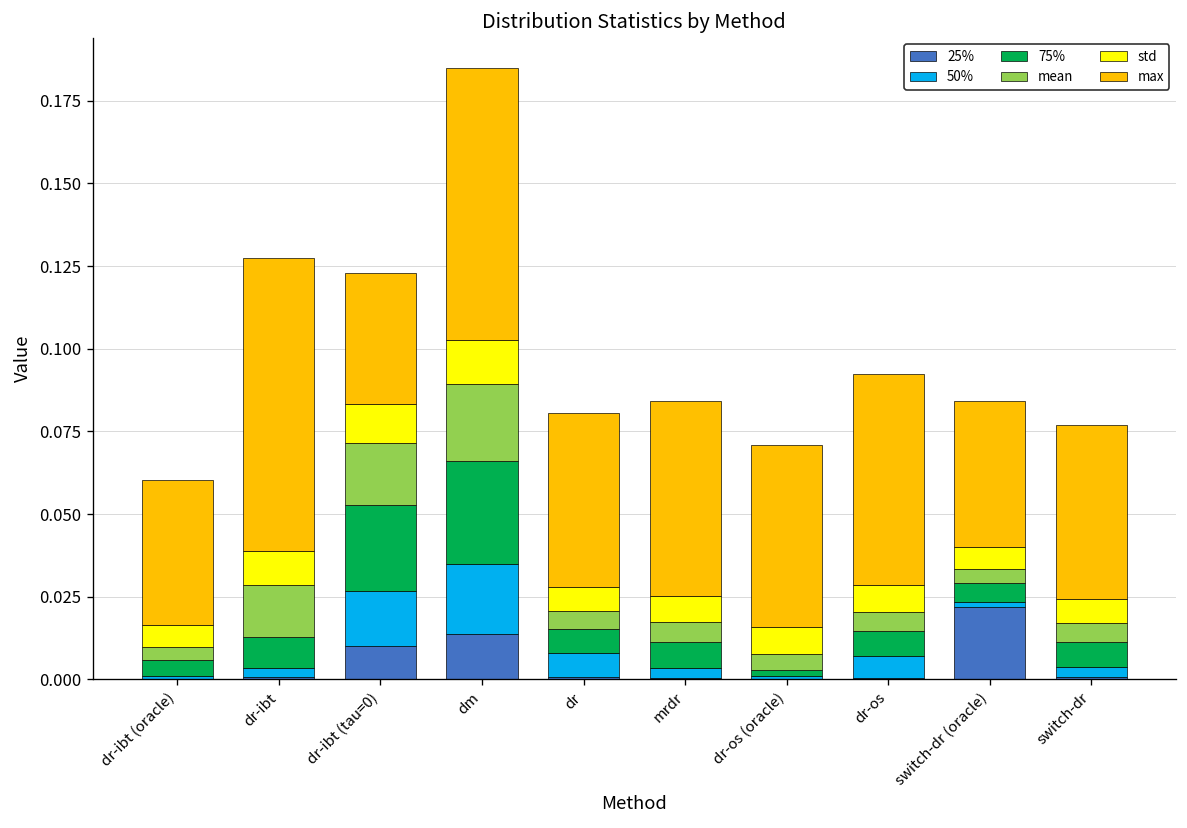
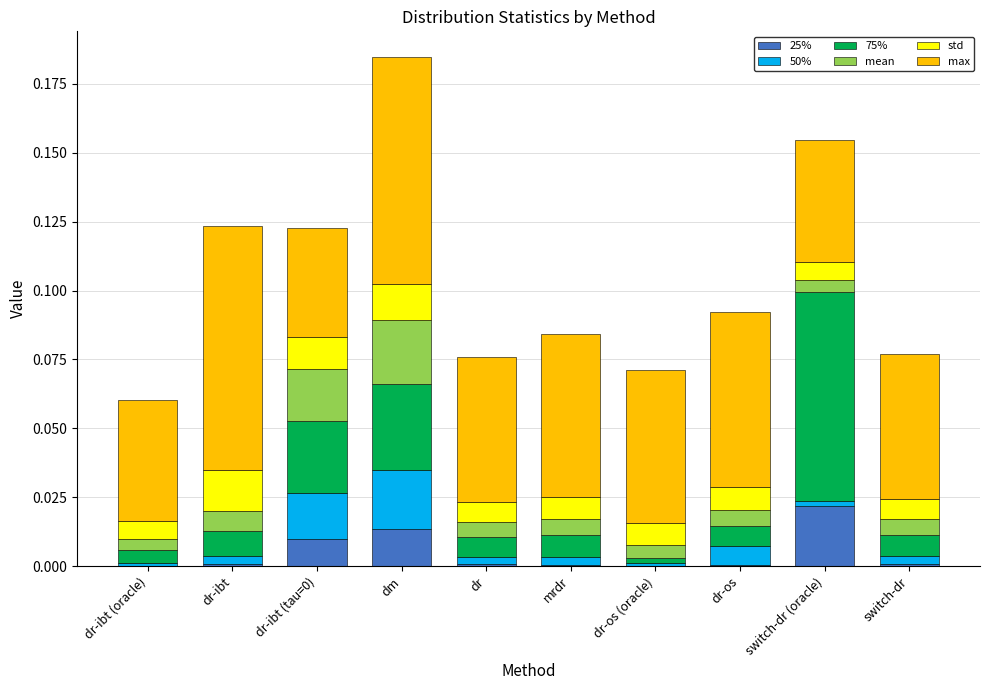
mean, dr-ibt: 0.016 -> 0.007
std, dr-ibt: 0.010 -> 0.015
50%, dr: 0.007 -> 0.003
75%, switch-dr (oracle): 0.006 -> 0.076
